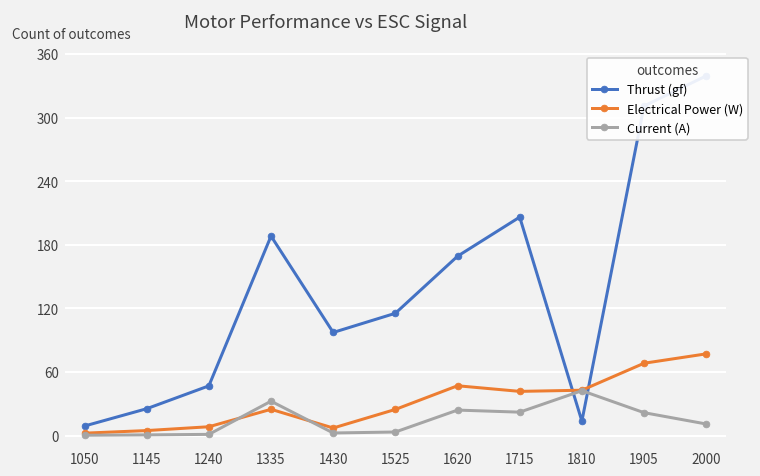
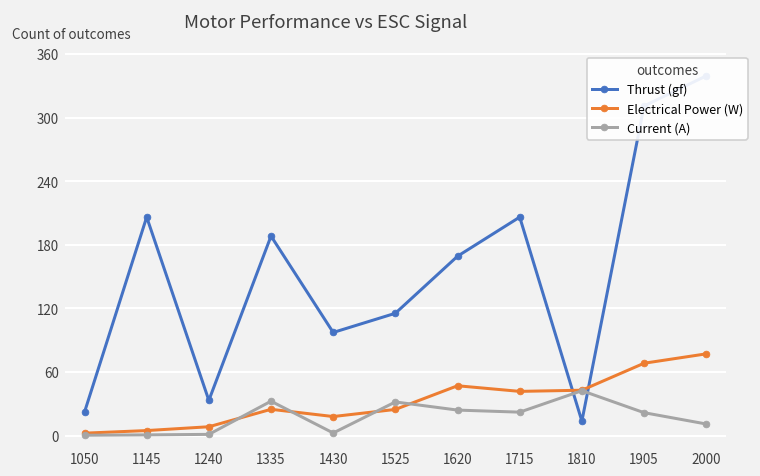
Thrust (gf), 1050: 10 -> 20
Thrust (gf), 1145: 30 -> 210
Thrust (gf), 1240: 50 -> 30
Electrical Power (W), 1430: 10 -> 20
Current (A), 1525: 0 -> 30
